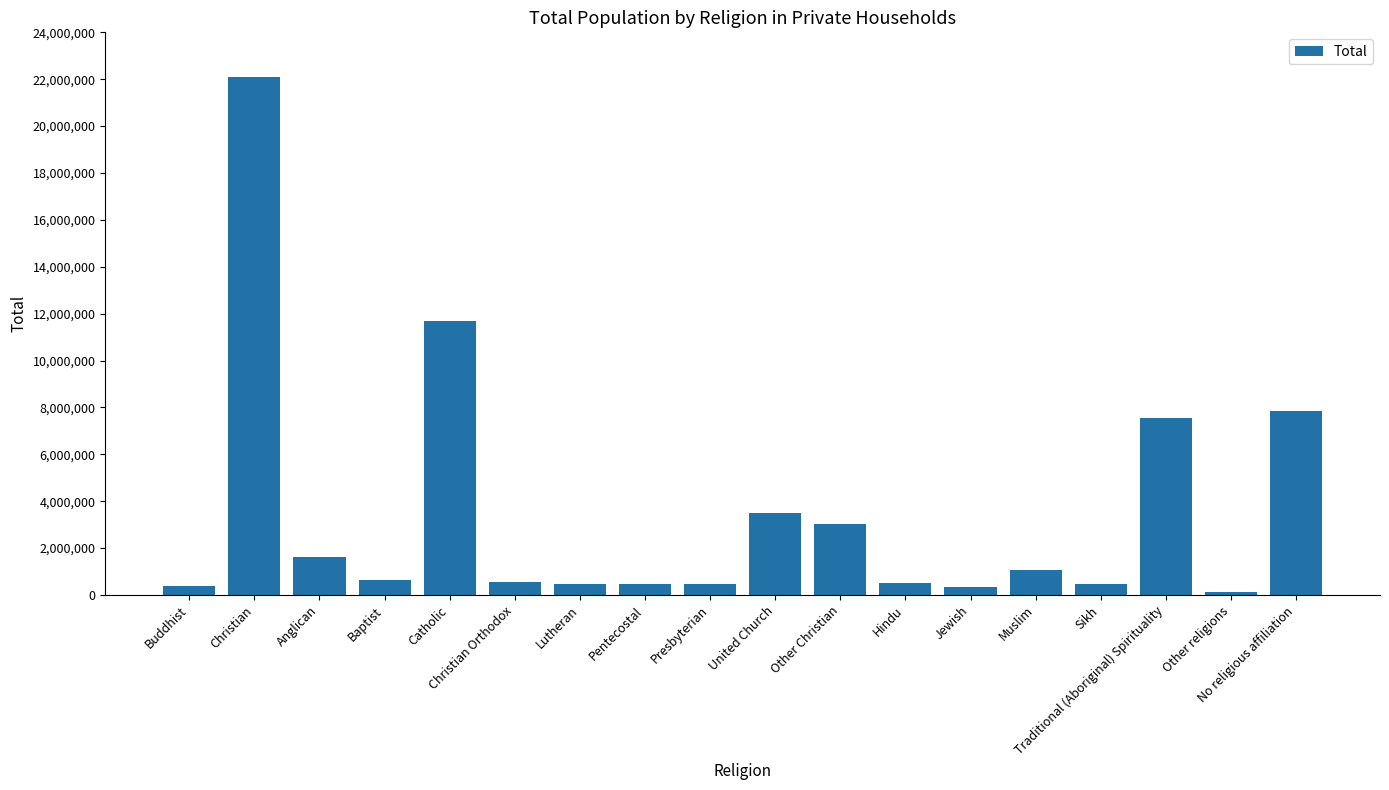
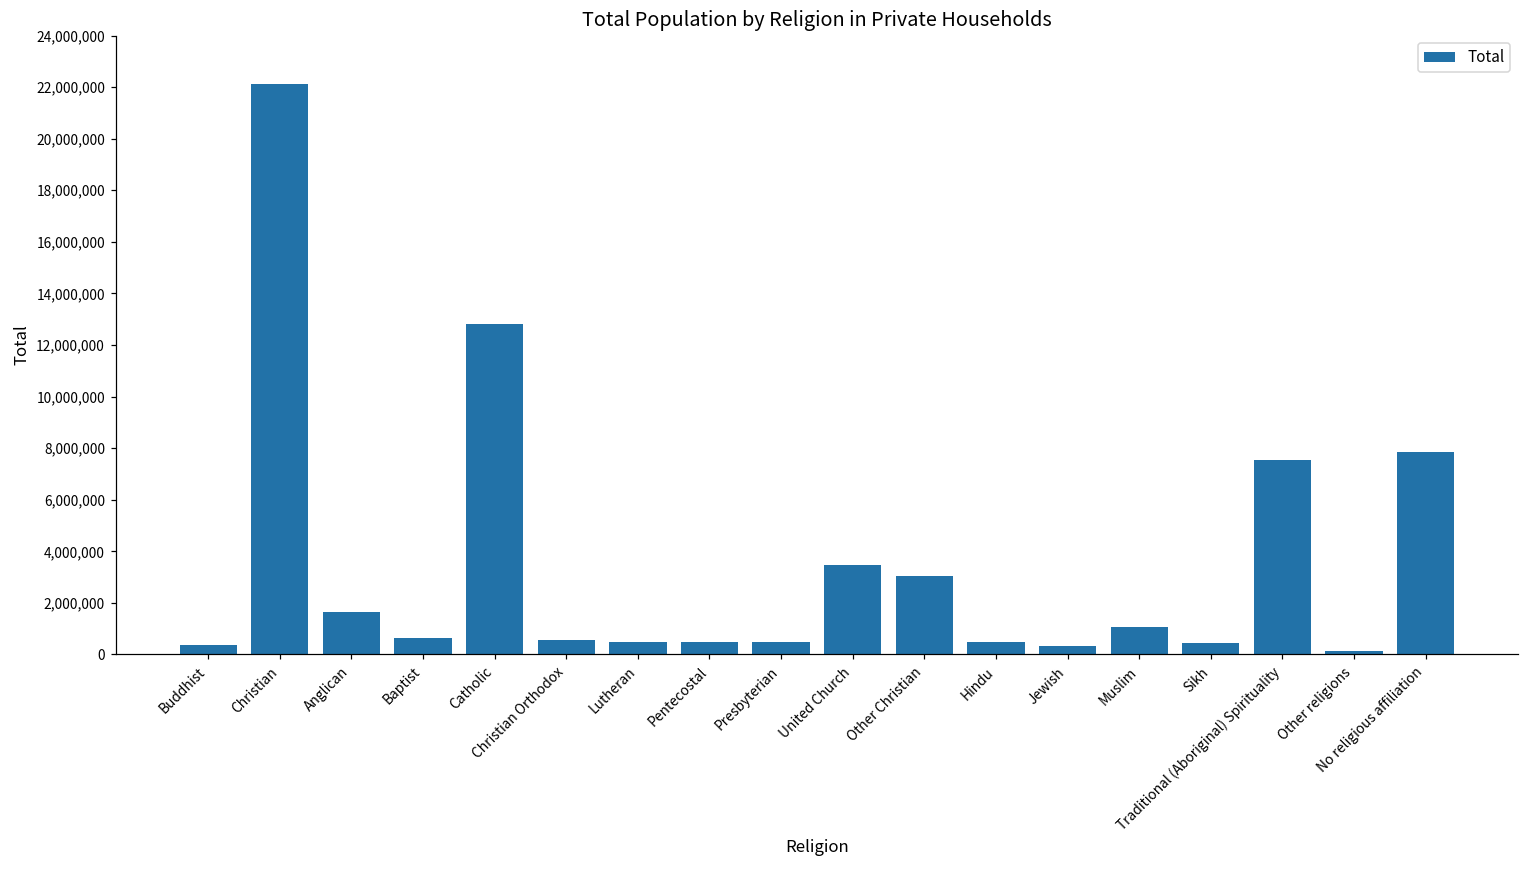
Catholic: 11,700,000 -> 12,800,000
